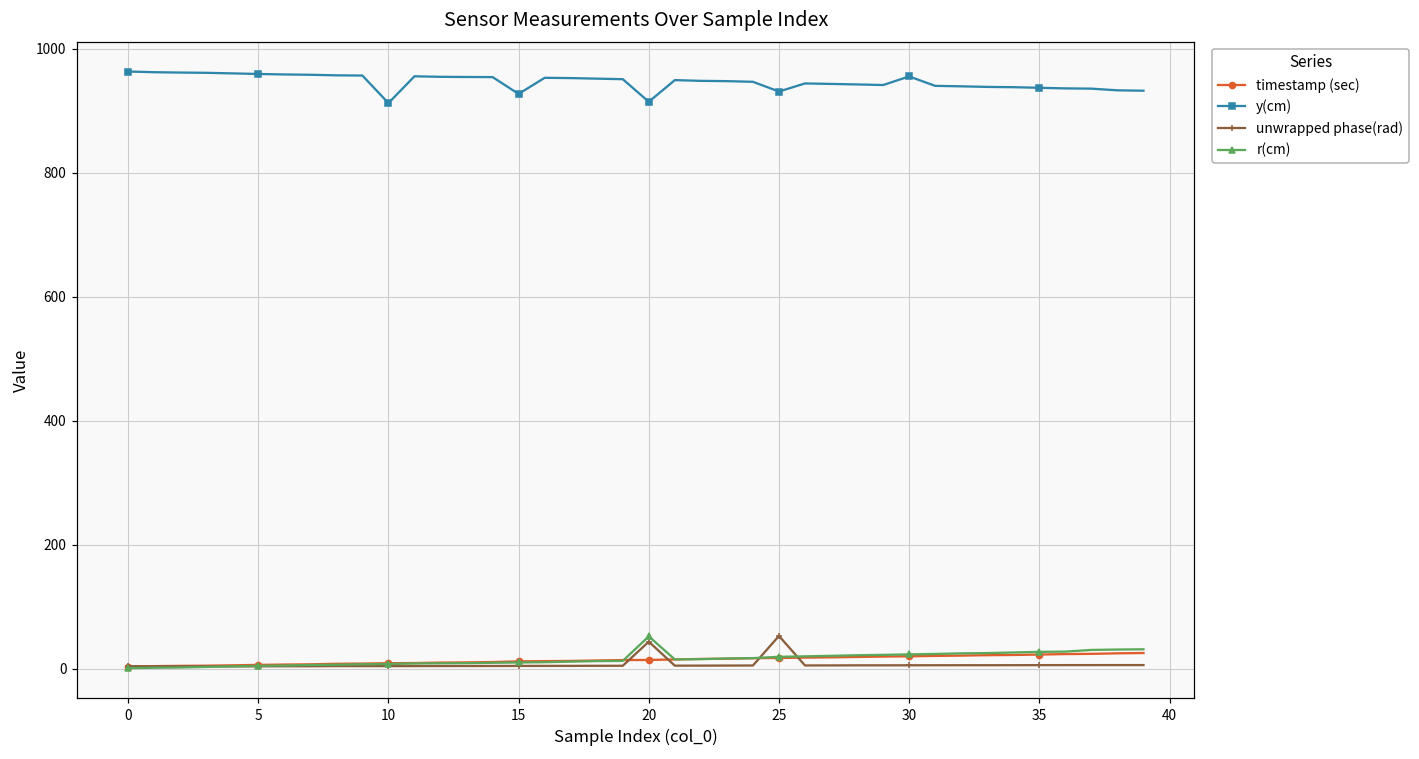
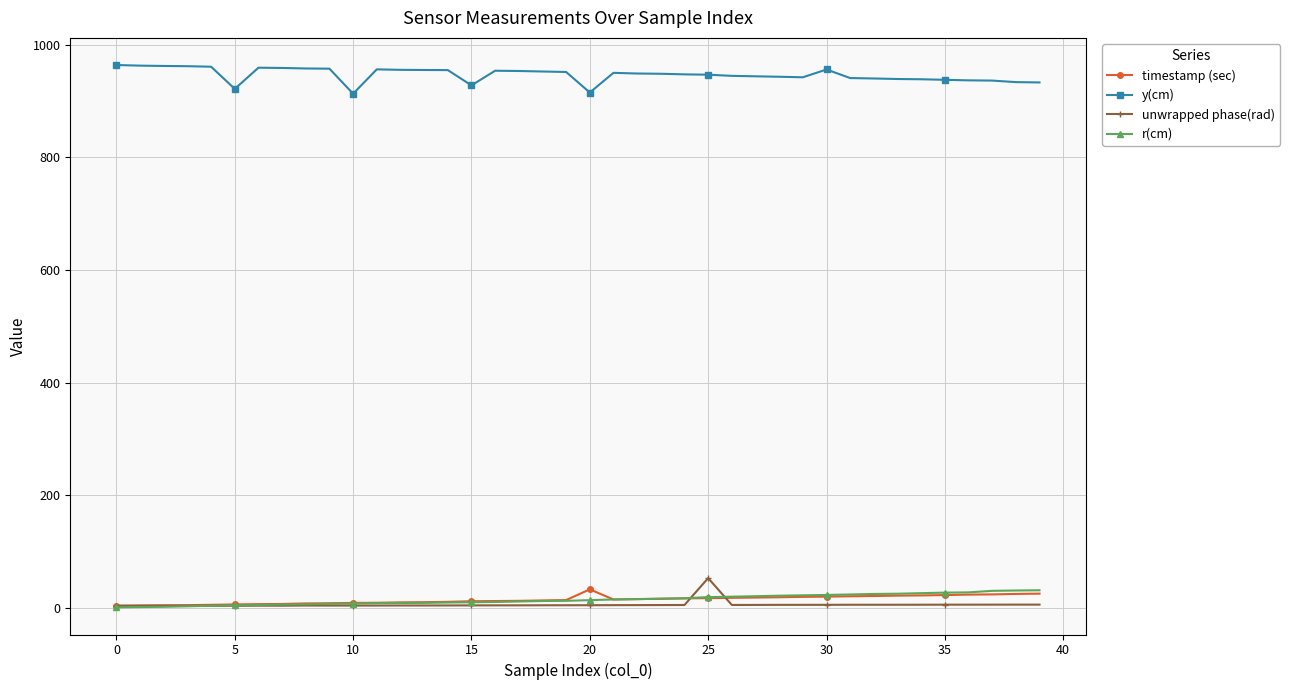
y(cm), 5: 960 -> 920
timestamp (sec), 20: 10 -> 30
unwrapped phase(rad), 20: 40 -> 0
r(cm), 20: 50 -> 10
y(cm), 25: 930 -> 950
